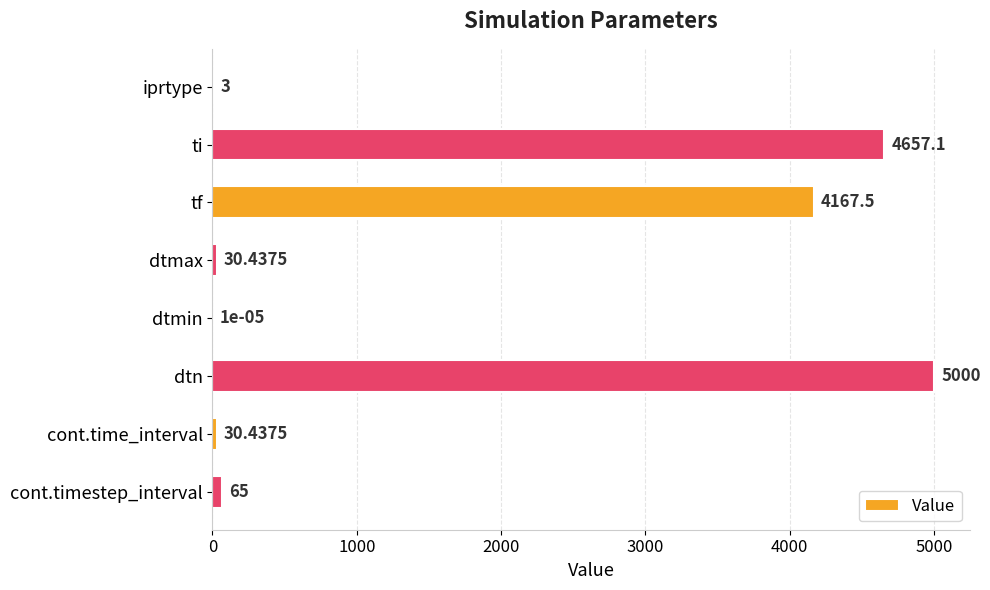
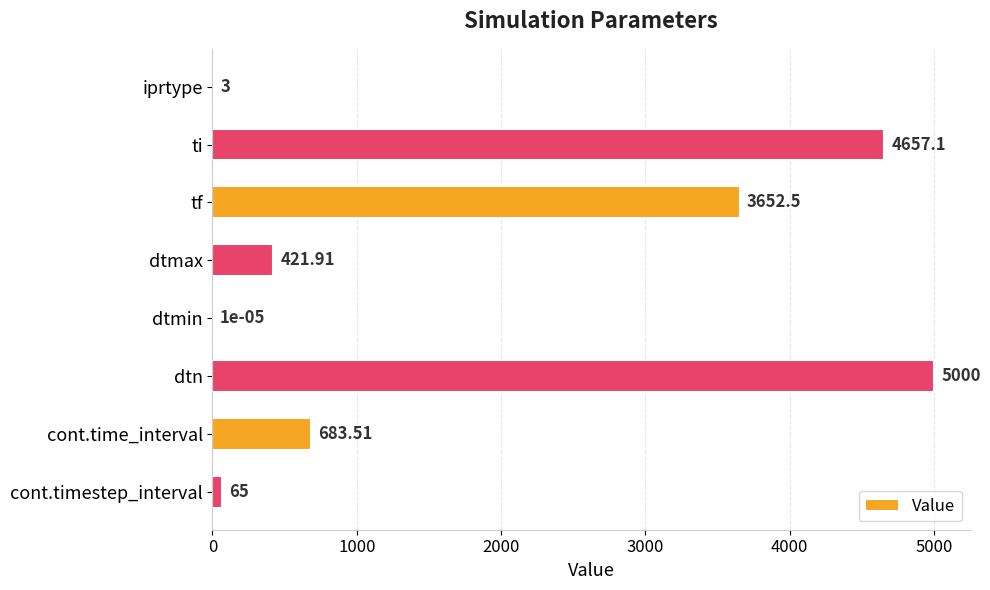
tf: 4167.5 -> 3652.5
dtmax: 30.4375 -> 421.91
cont.time_interval: 30.4375 -> 683.51
